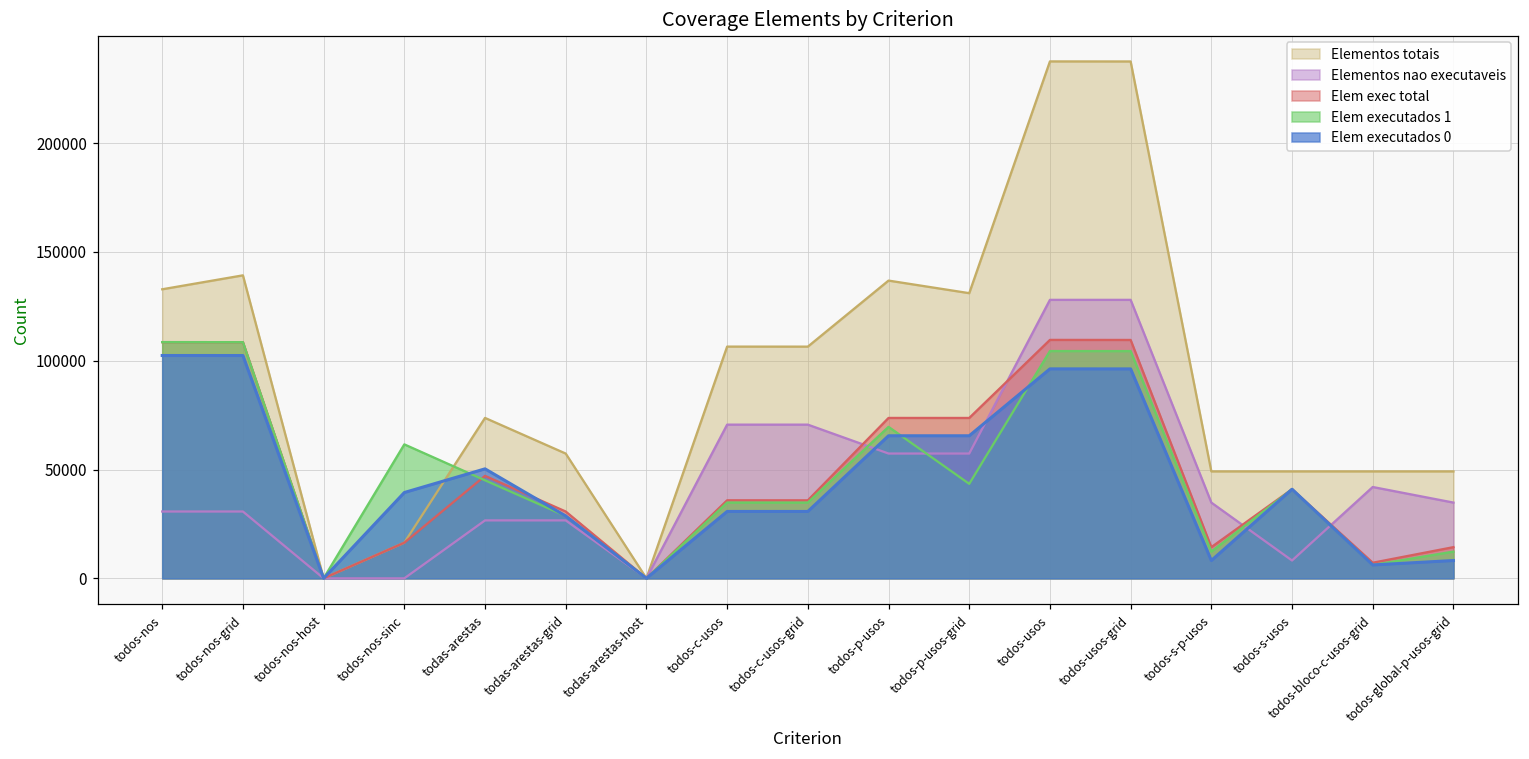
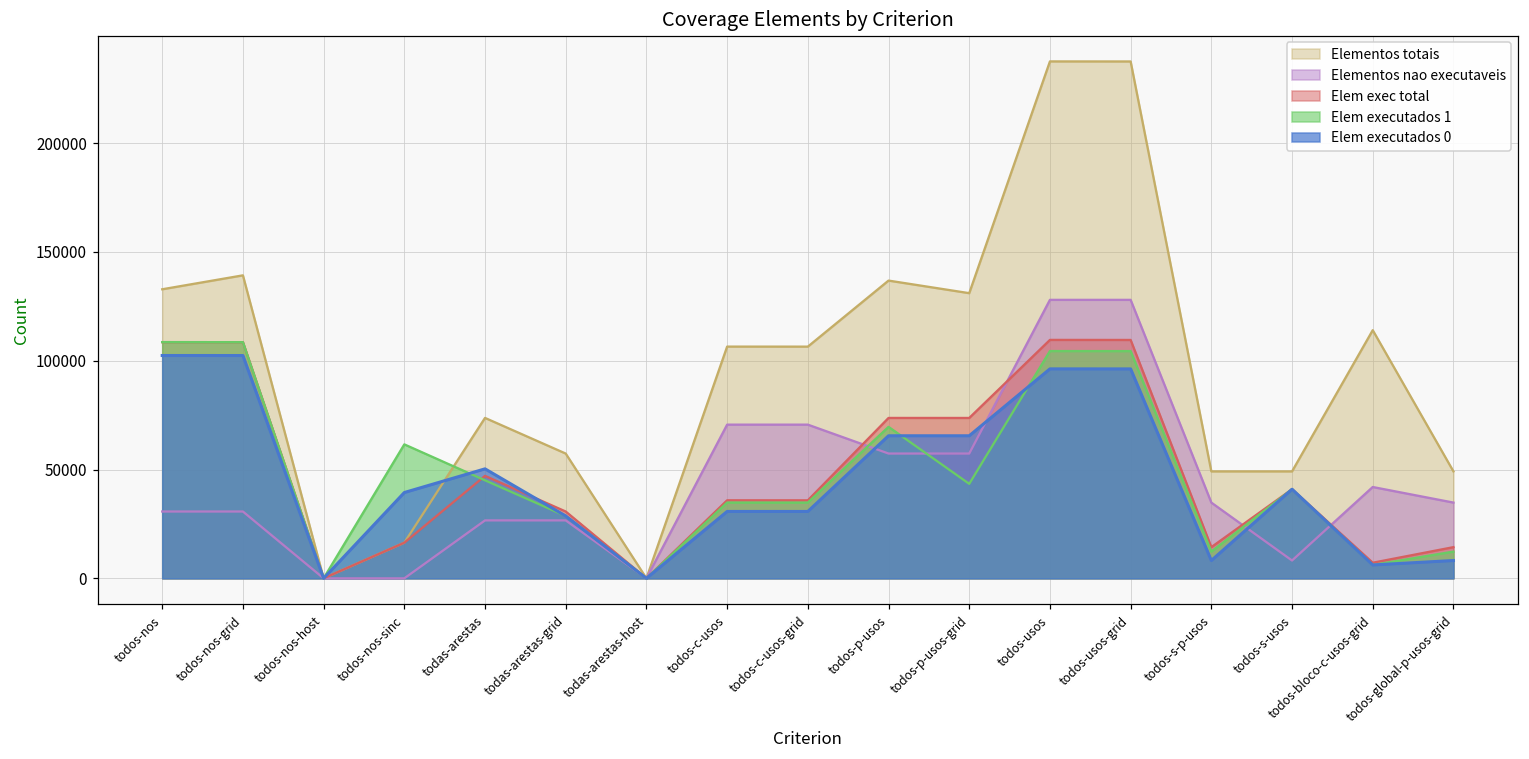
Elementos totais, todos-bloco-c-usos-grid: 49000 -> 114000
